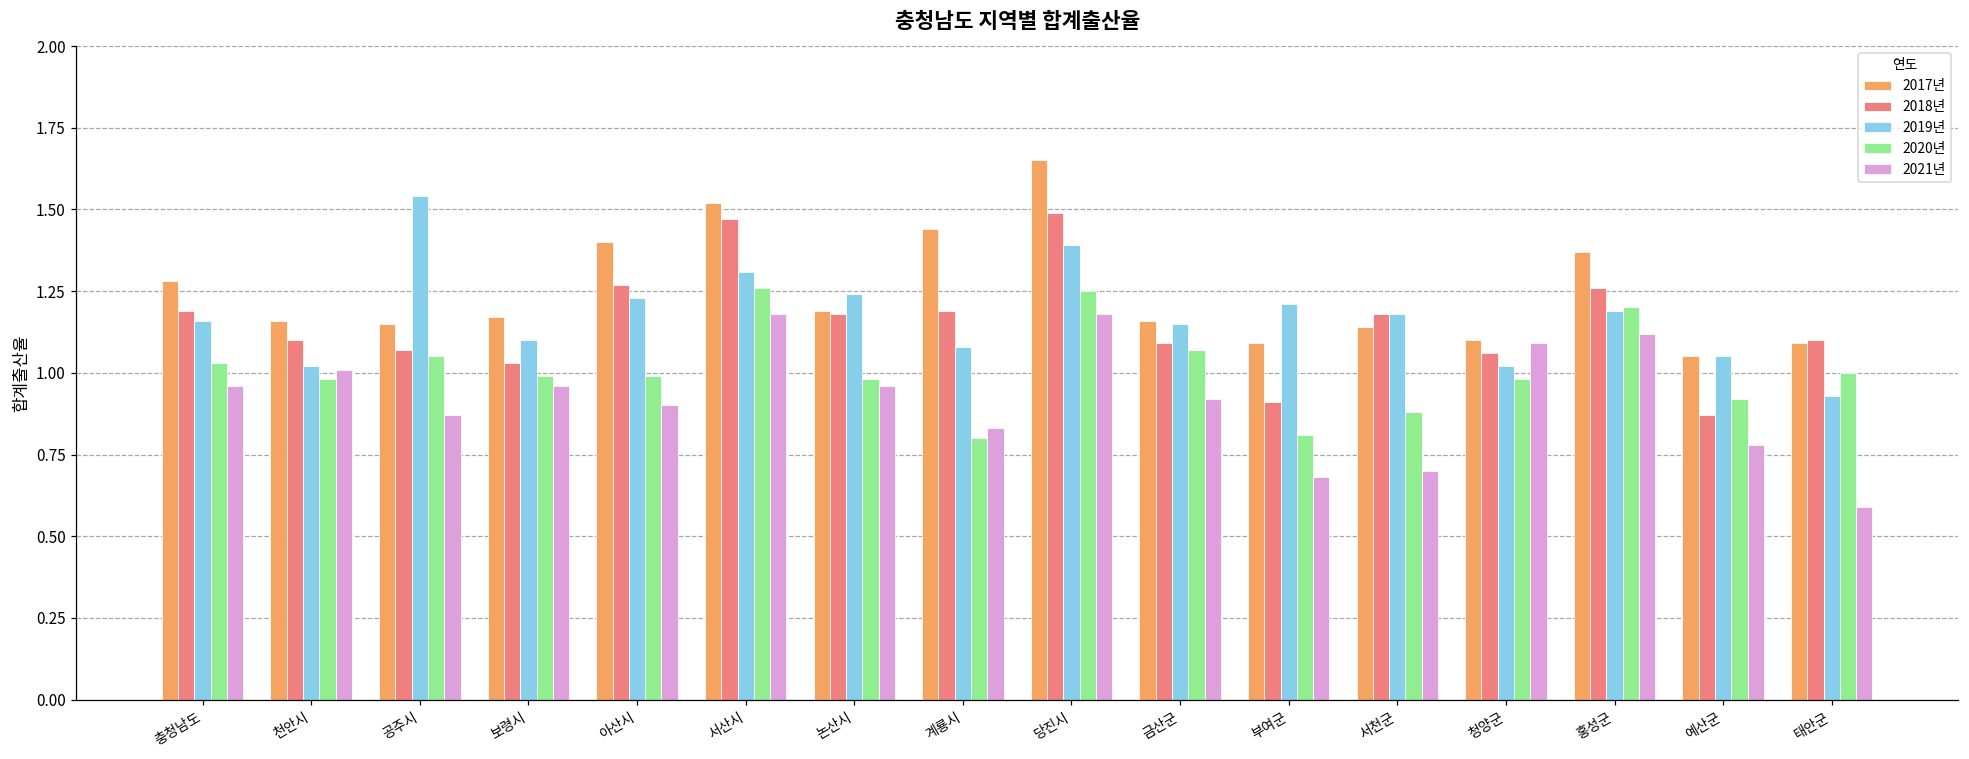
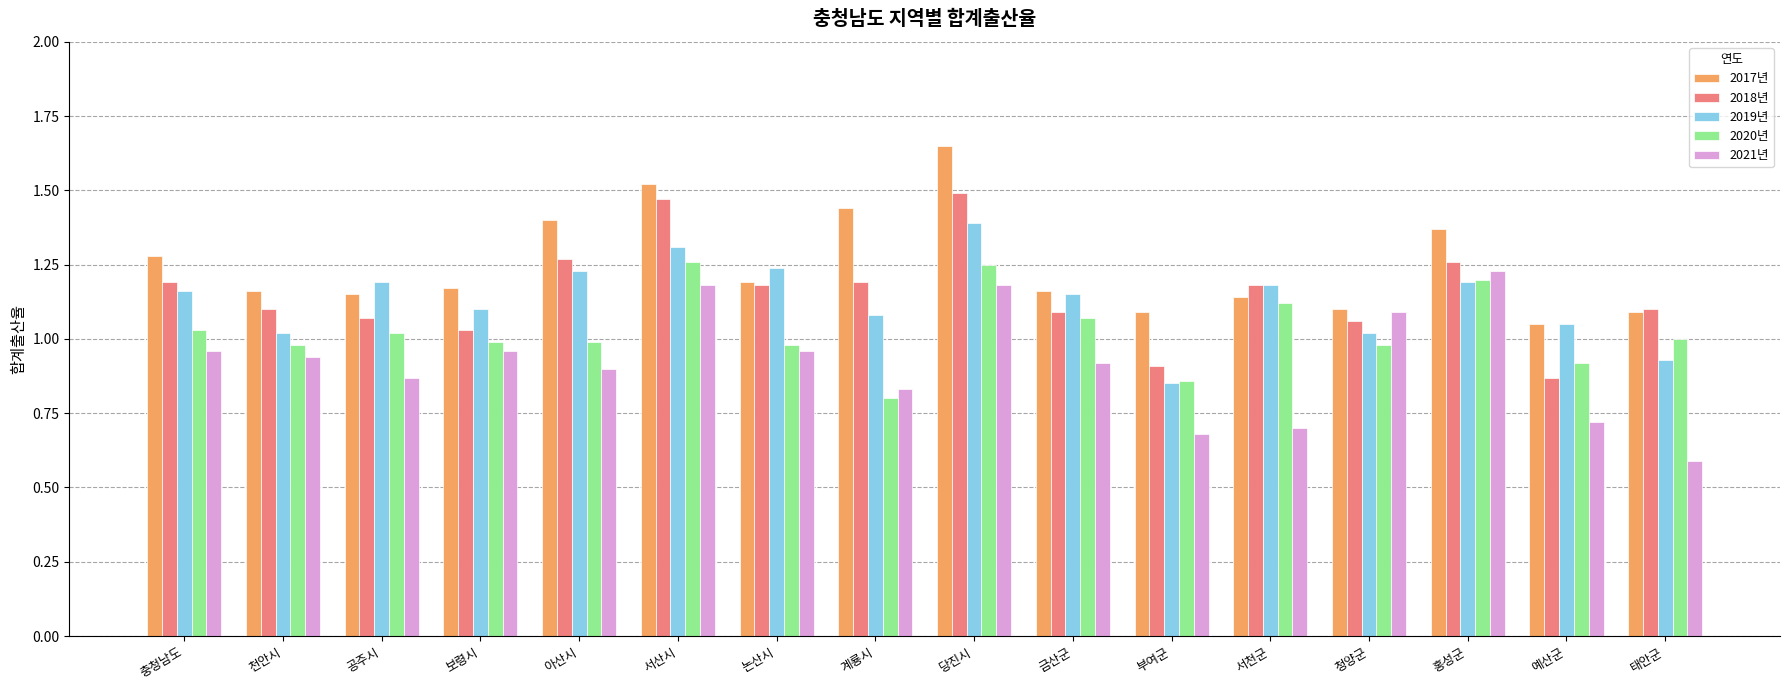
2021년, 천안시: 1.01 -> 0.94
2019년, 공주시: 1.54 -> 1.19
2020년, 공주시: 1.05 -> 1.02
2019년, 부여군: 1.21 -> 0.85
2020년, 부여군: 0.81 -> 0.86
2020년, 서천군: 0.88 -> 1.12
2021년, 홍성군: 1.12 -> 1.23
2021년, 예산군: 0.78 -> 0.72
